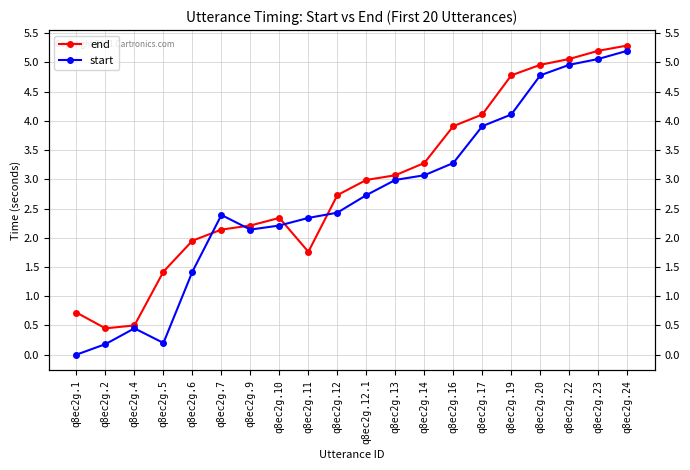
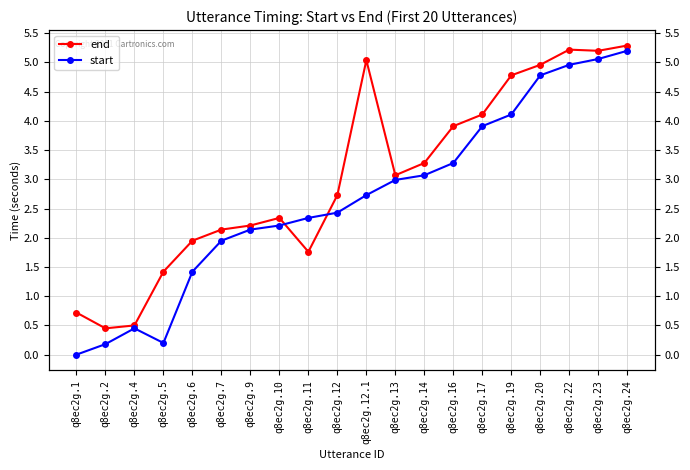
start, q8ec2g.7: 2.4 -> 2.0
end, q8ec2g.12.1: 3.0 -> 5.0
end, q8ec2g.22: 5.1 -> 5.2
